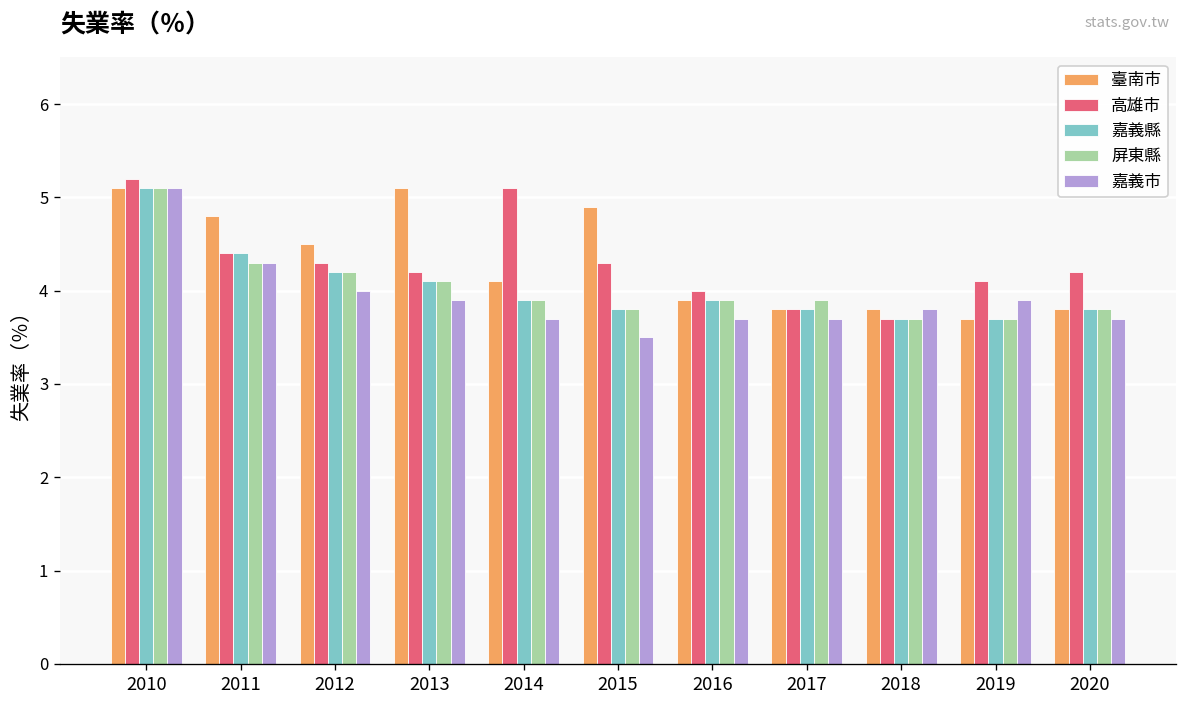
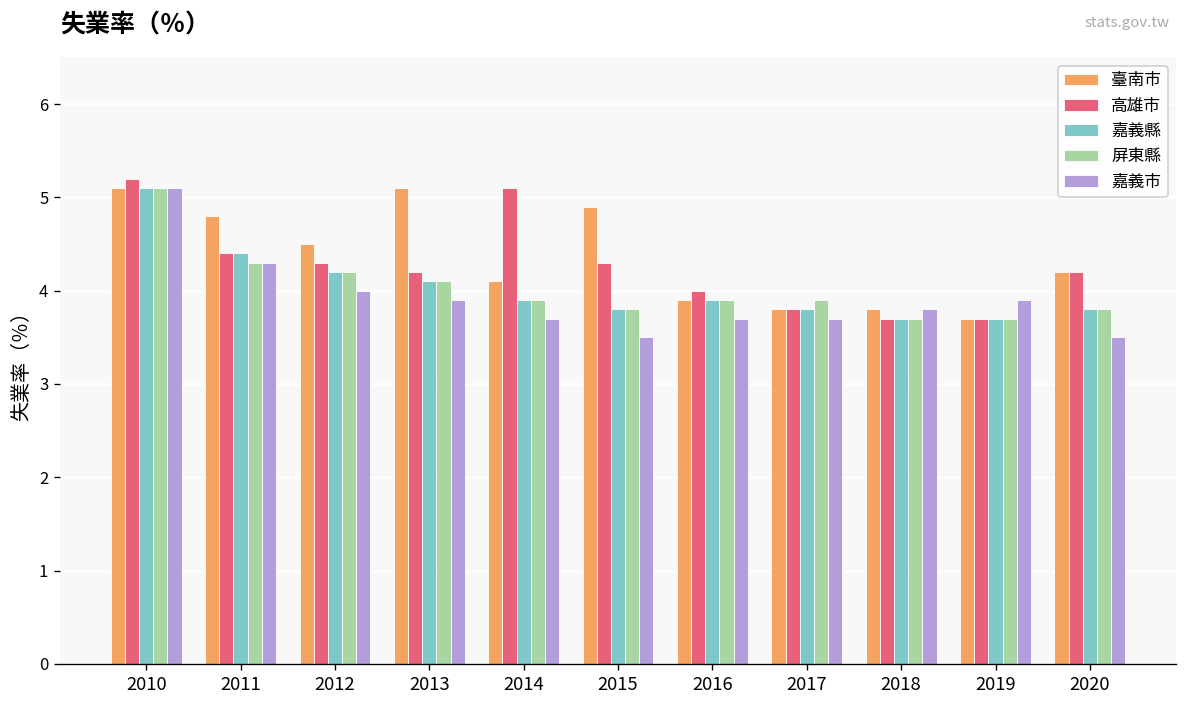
高雄市, 2019: 4.1 -> 3.7
臺南市, 2020: 3.8 -> 4.2
嘉義市, 2020: 3.7 -> 3.5
